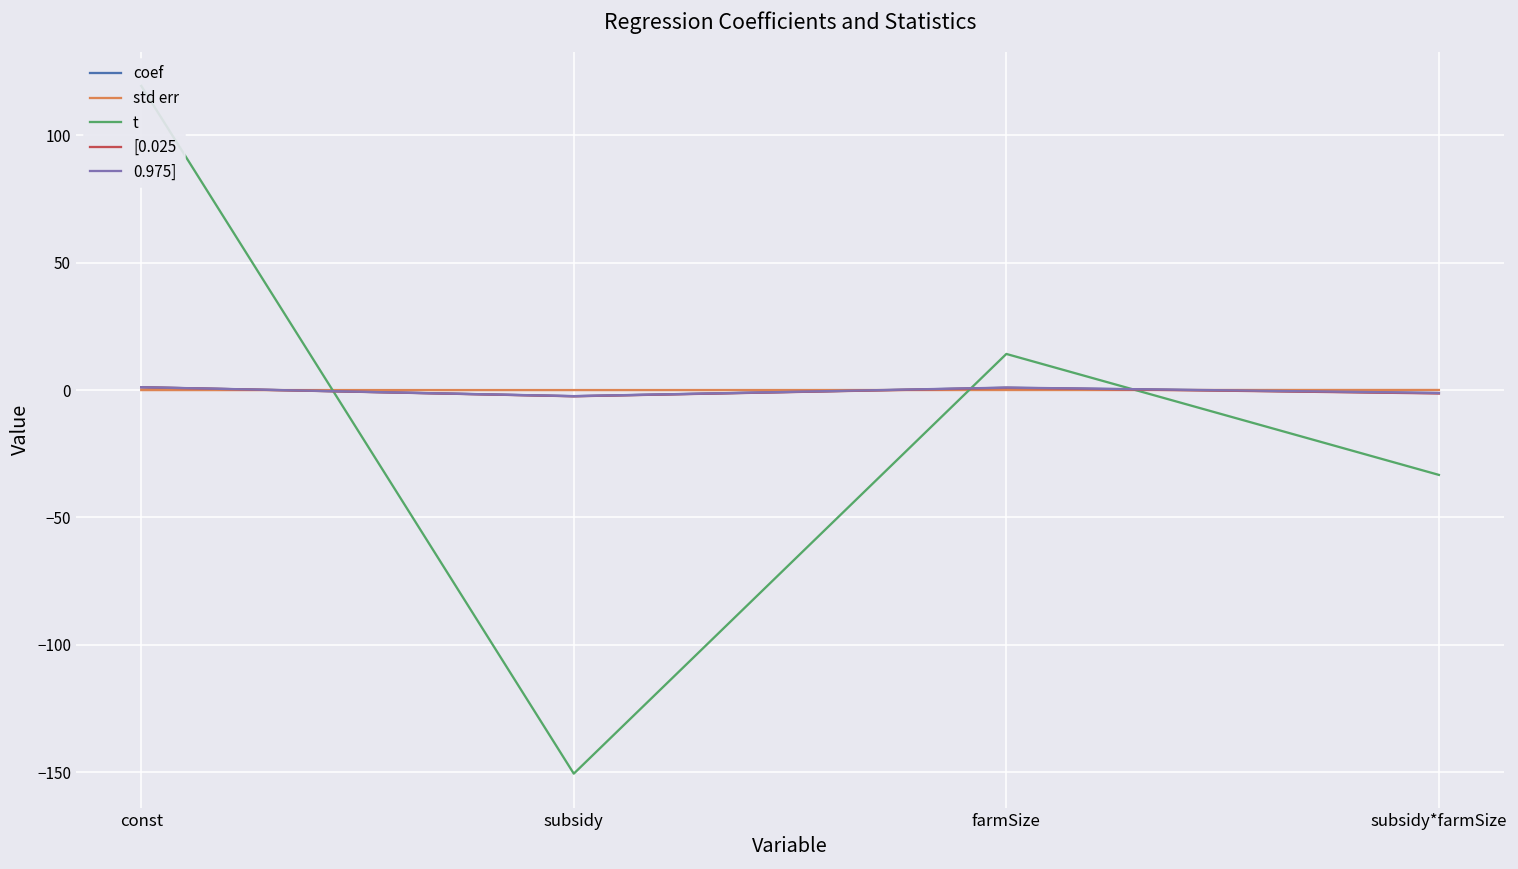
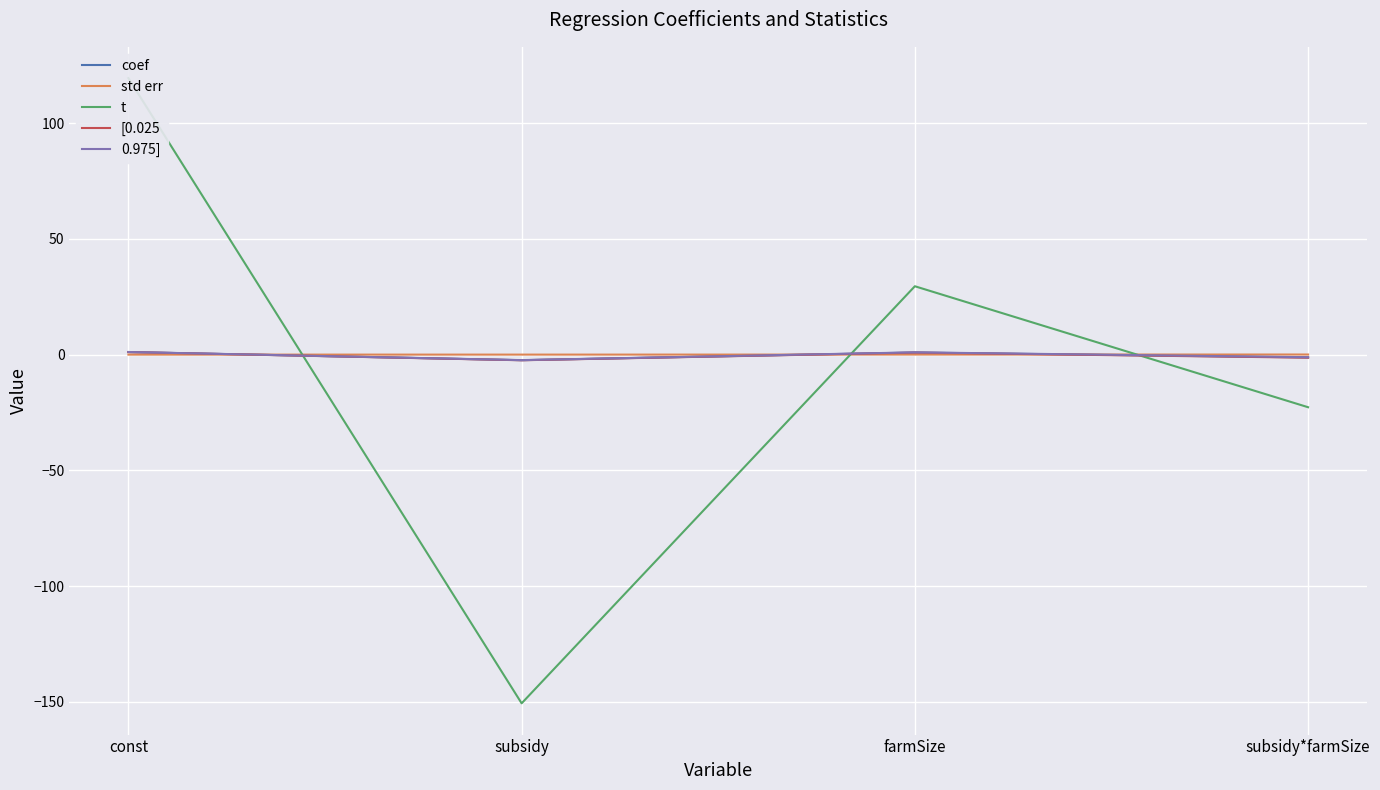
t, farmSize: 14 -> 30
t, subsidy*farmSize: -33 -> -23
